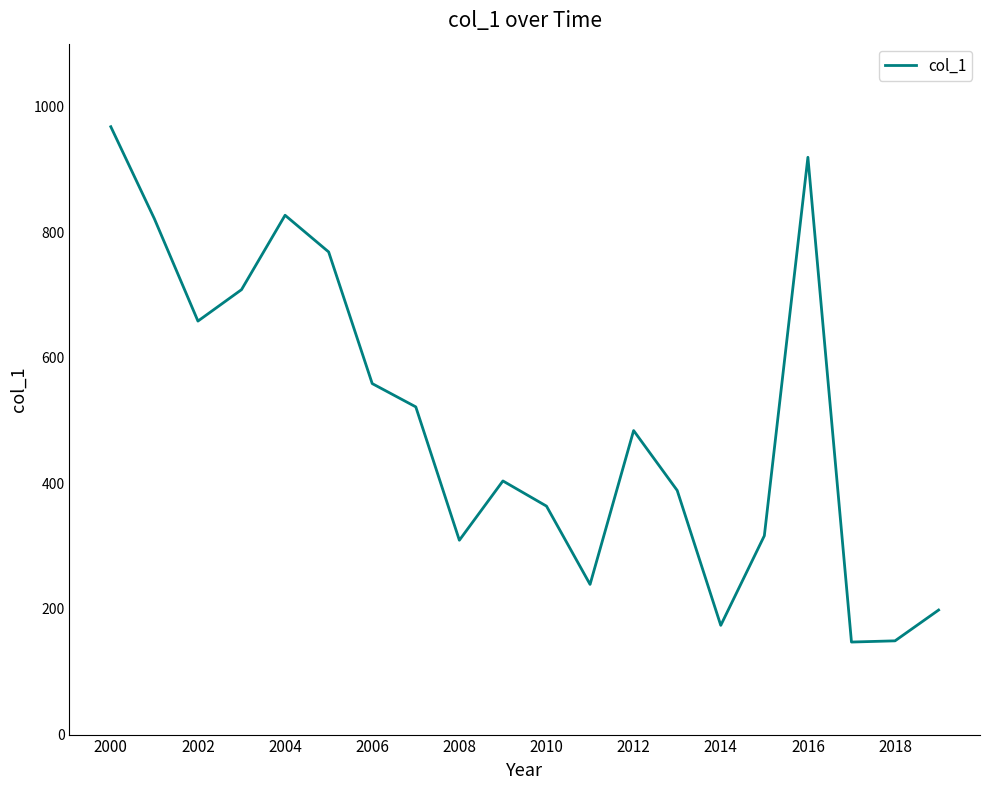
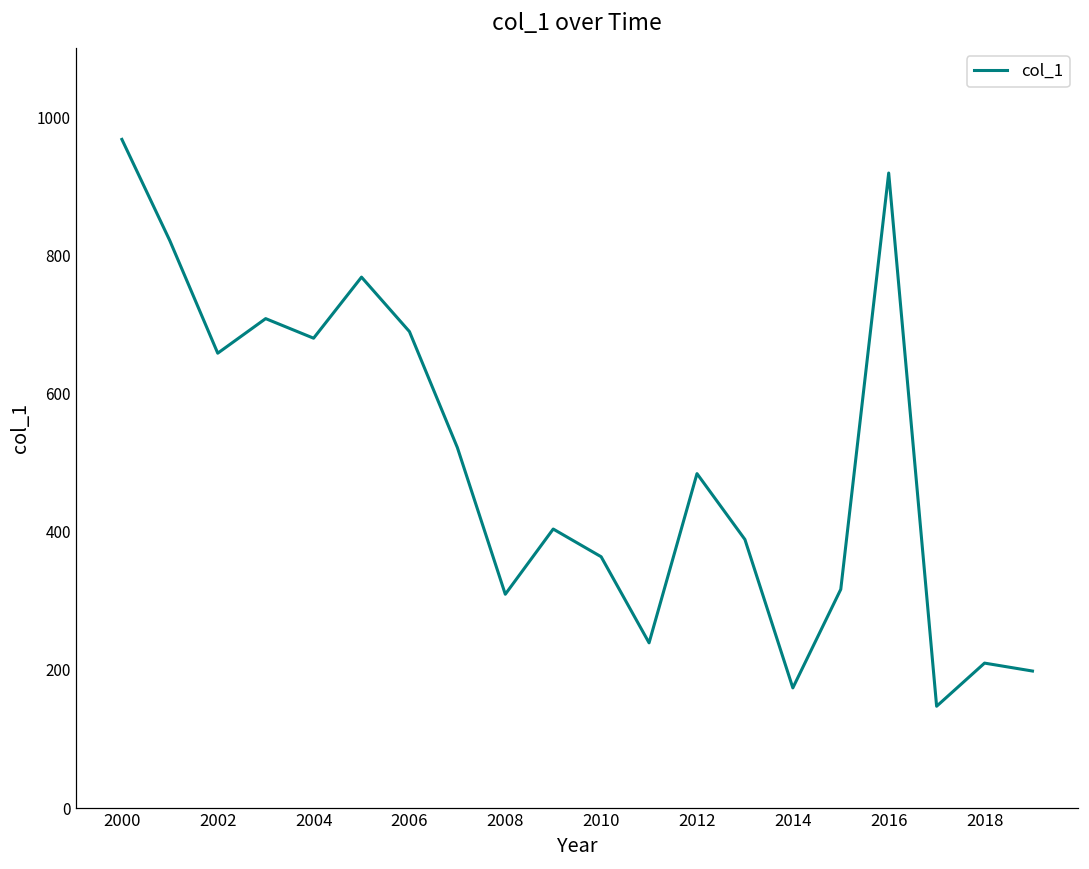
2004: 830 -> 680
2006: 560 -> 690
2018: 150 -> 210
